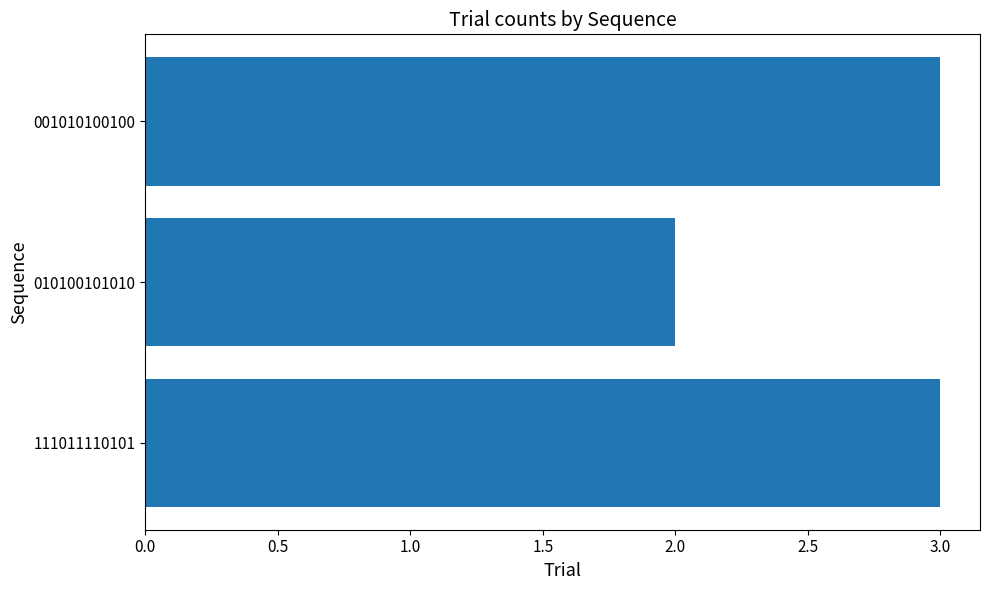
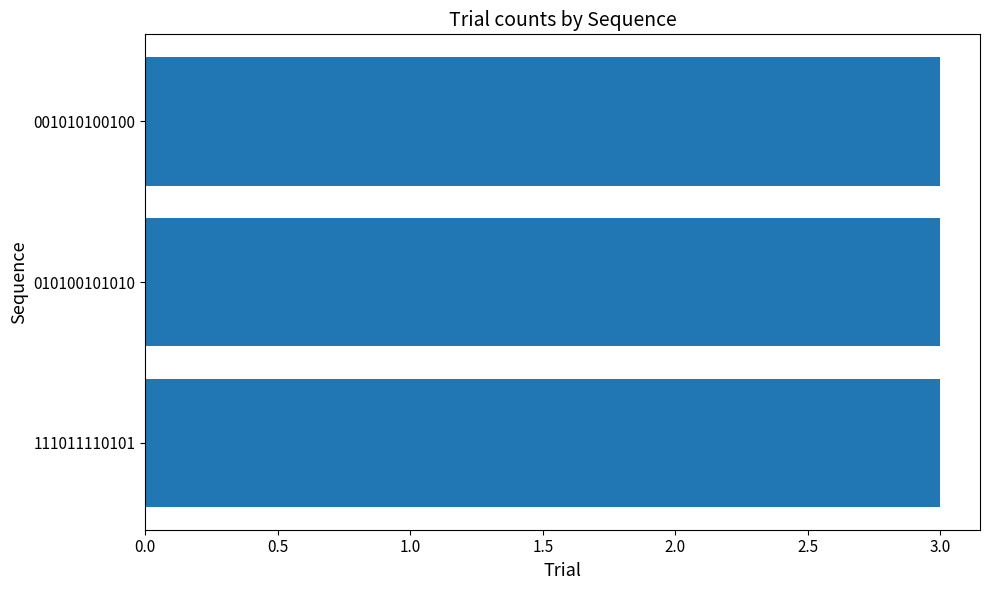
010100101010: 2 -> 3
